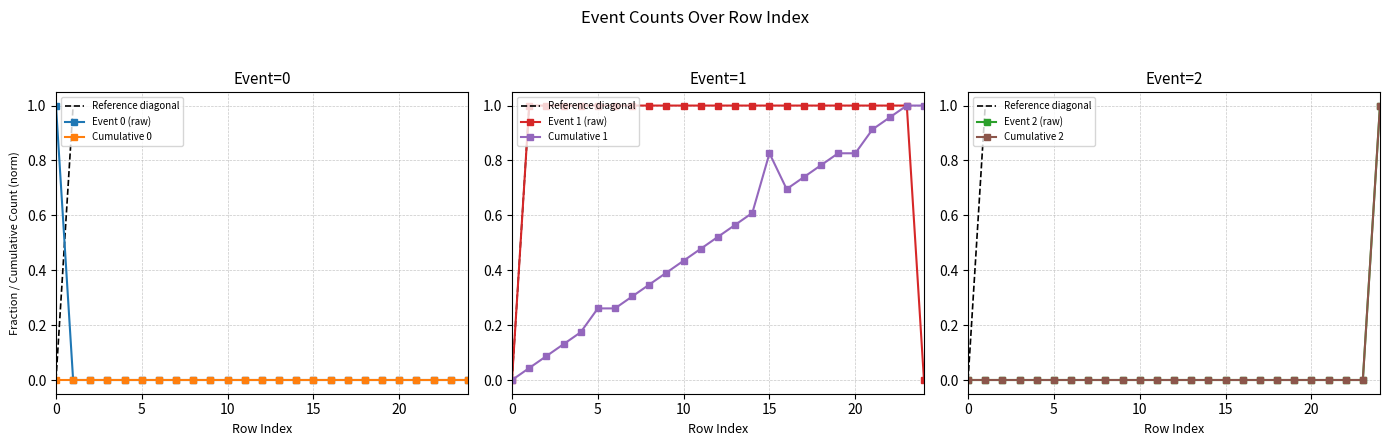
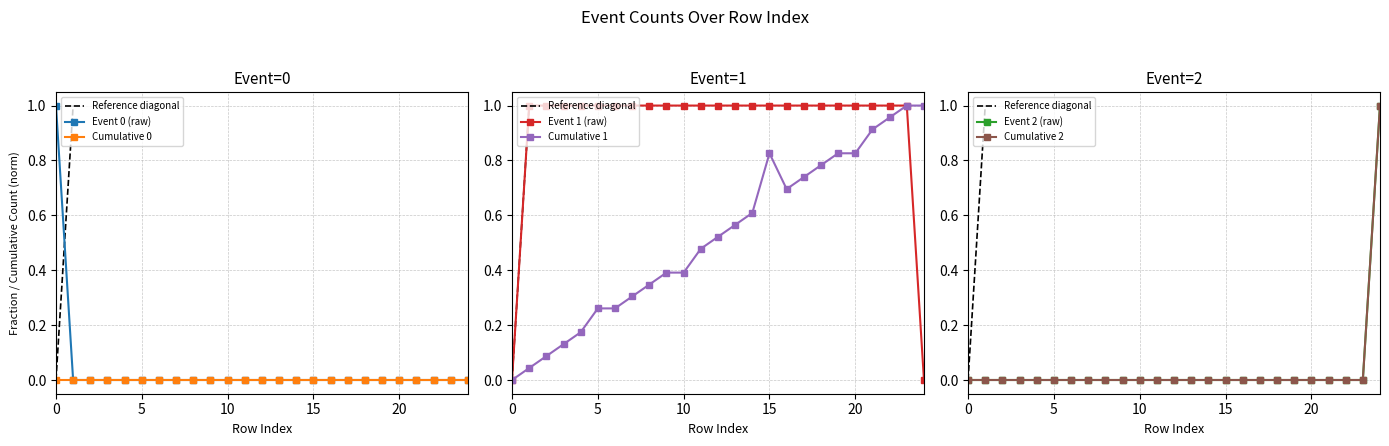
Event=1, Cumulative 1, 10: 0.43 -> 0.39
